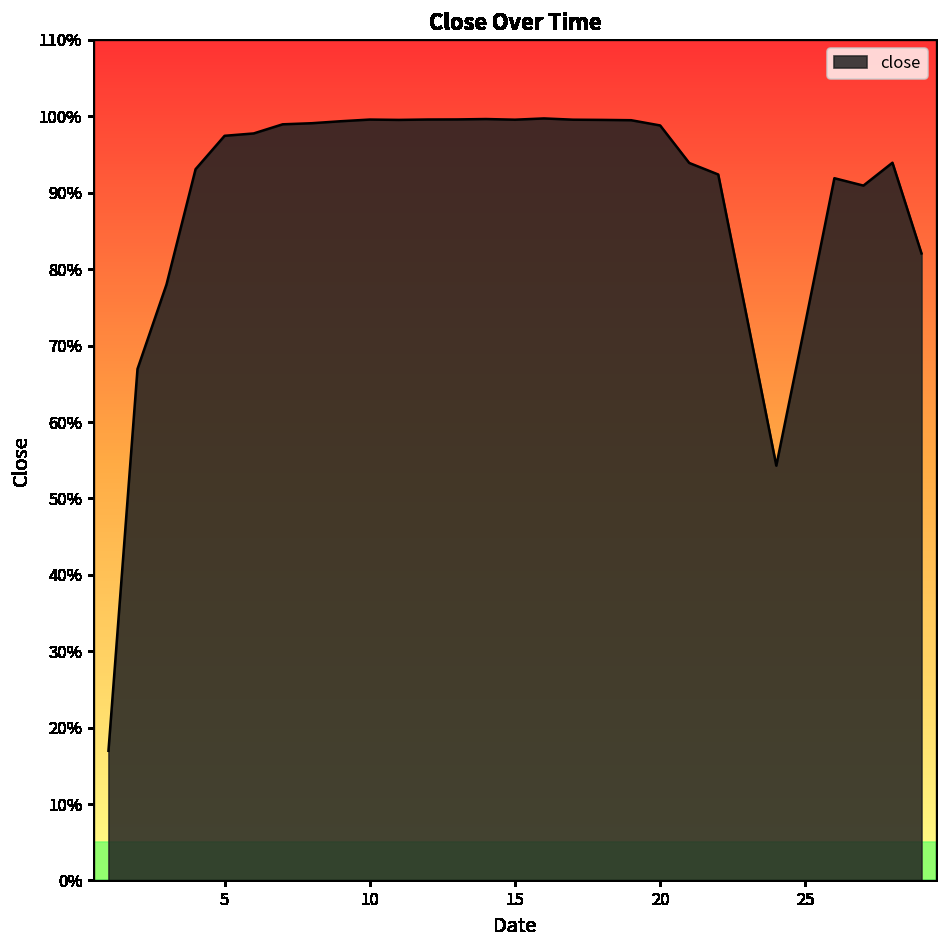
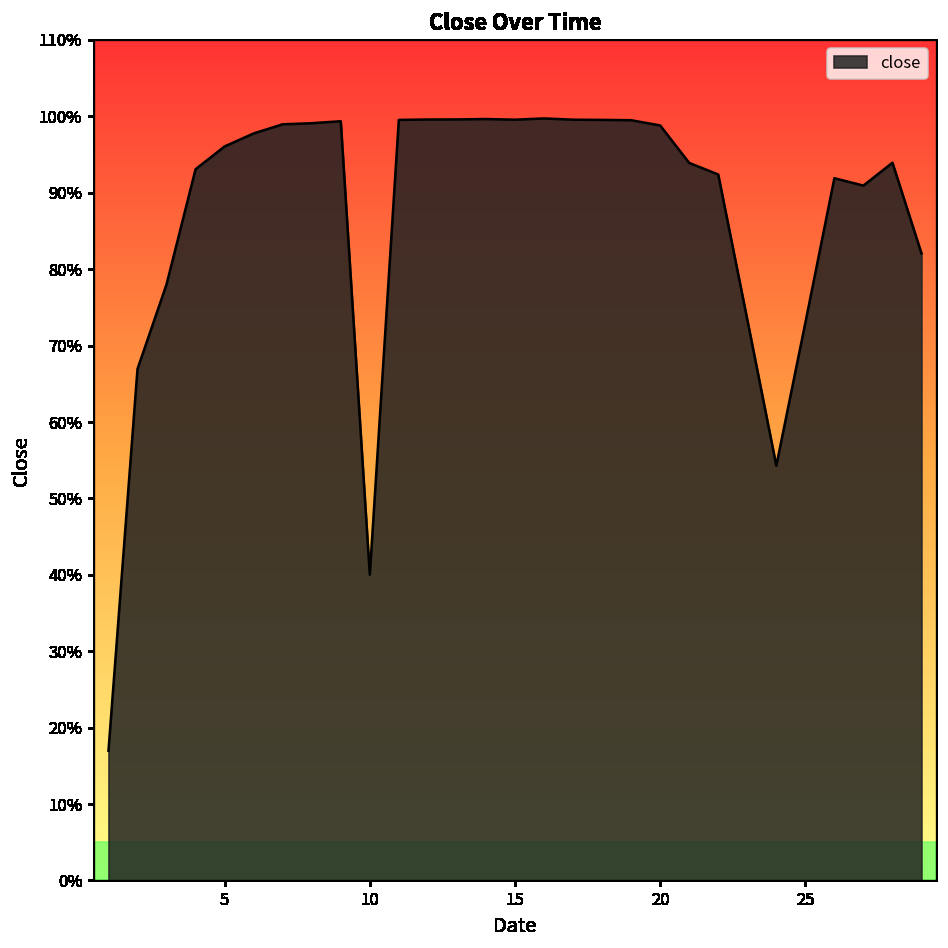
5: 97% -> 96%
10: 100% -> 40%
